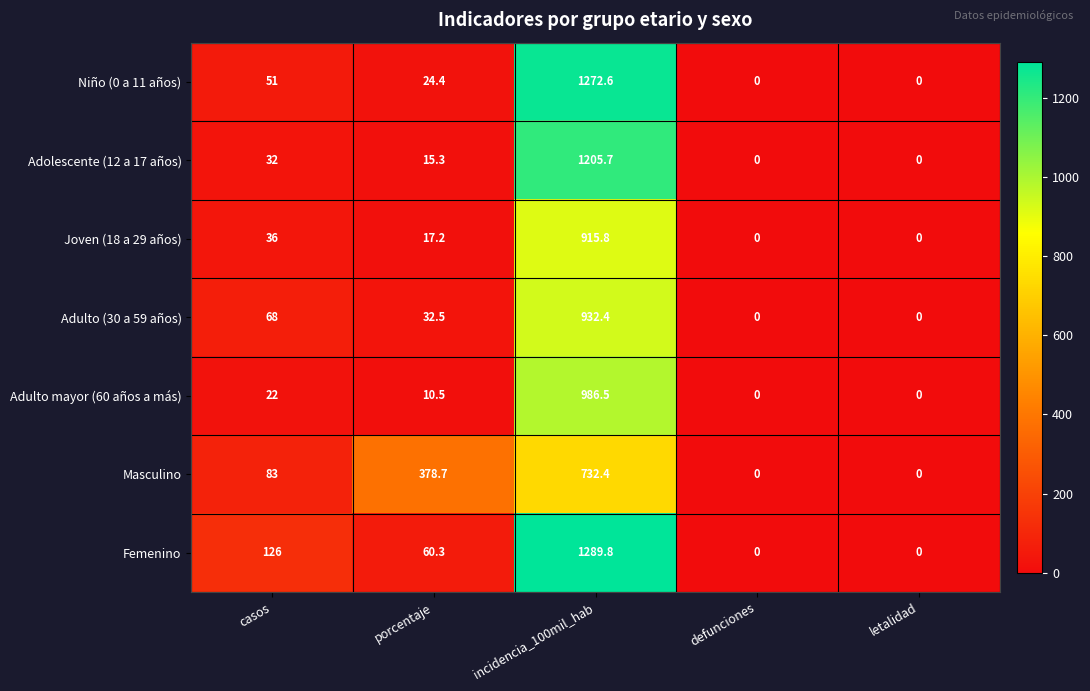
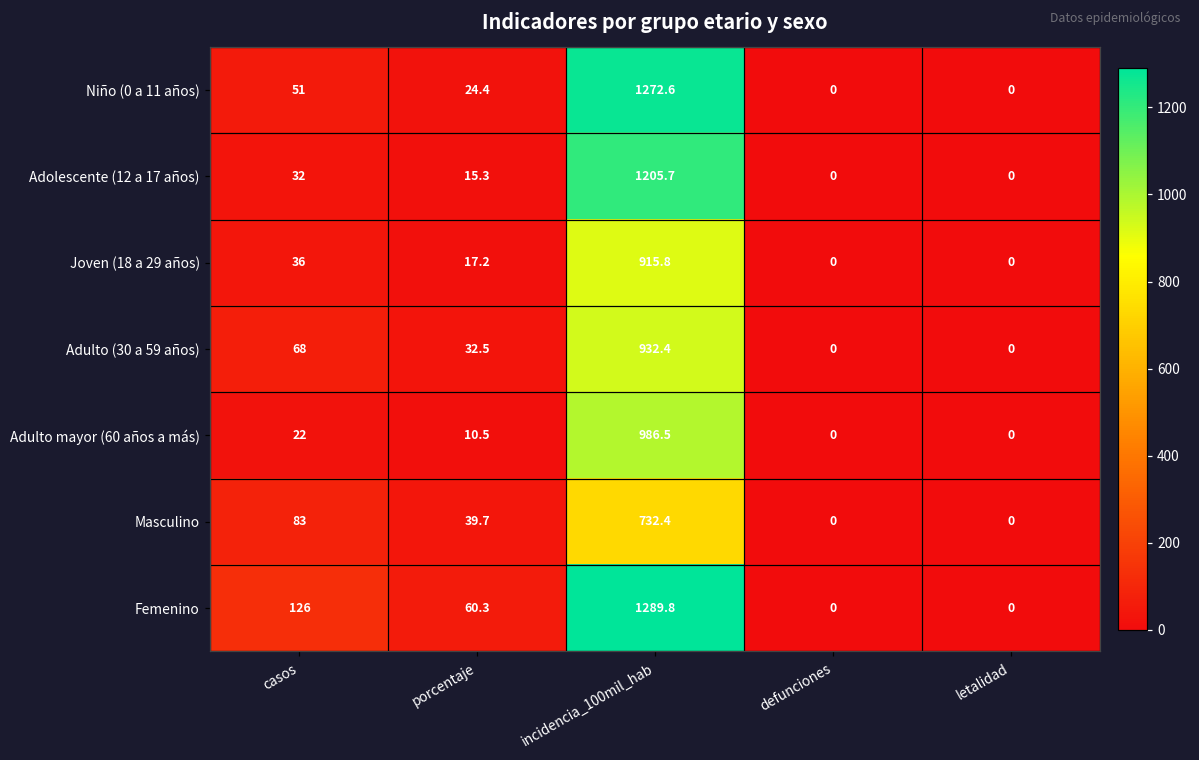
Masculino, porcentaje: 378.7 -> 39.7
